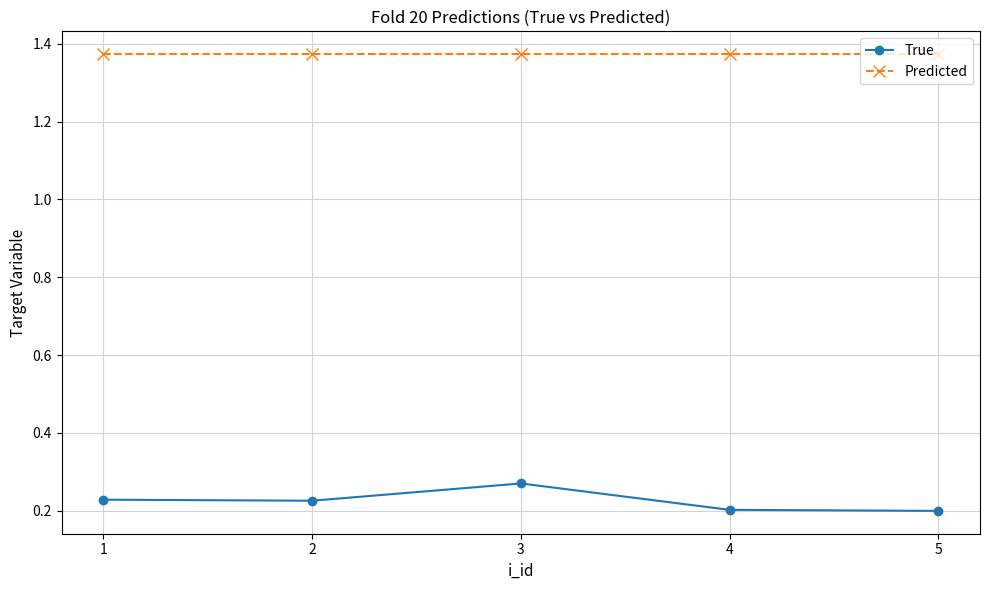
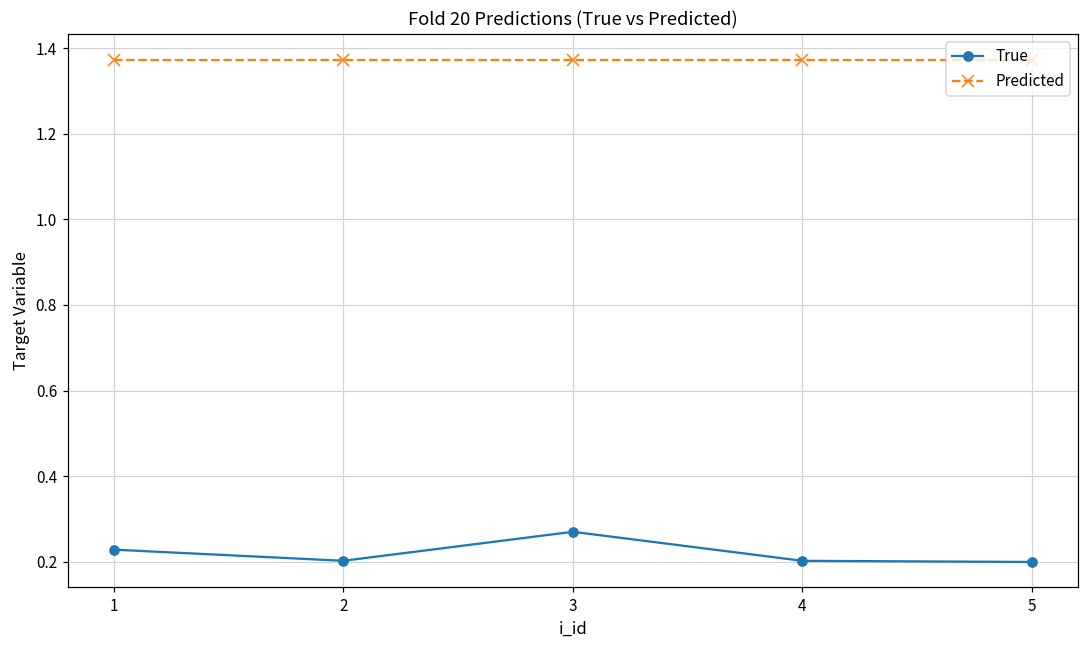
True, 2: 0.23 -> 0.20
